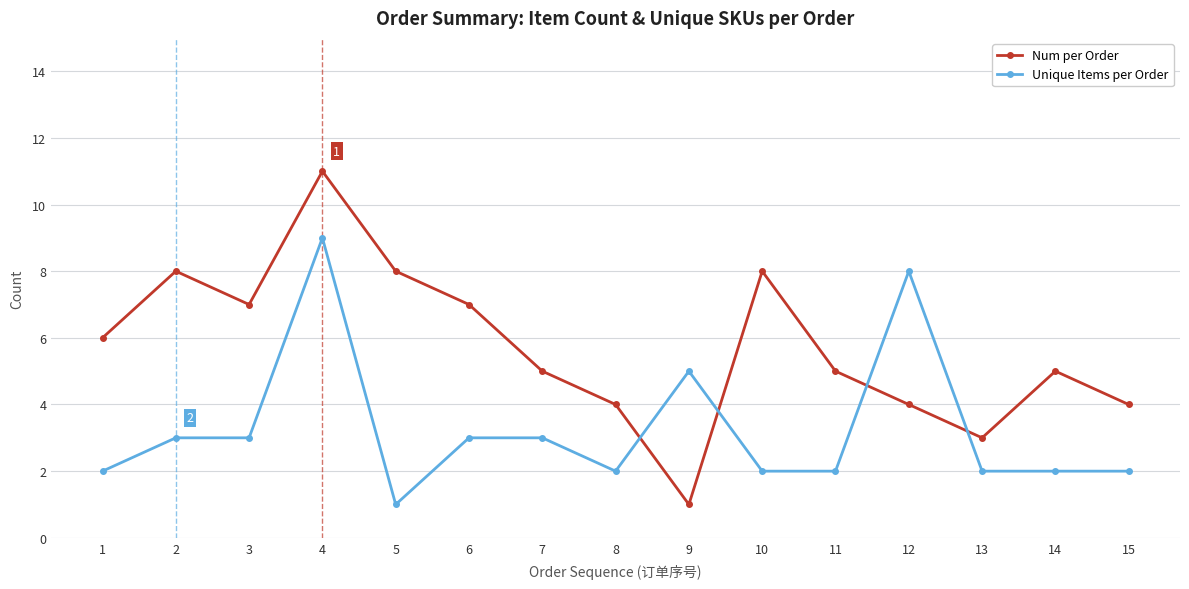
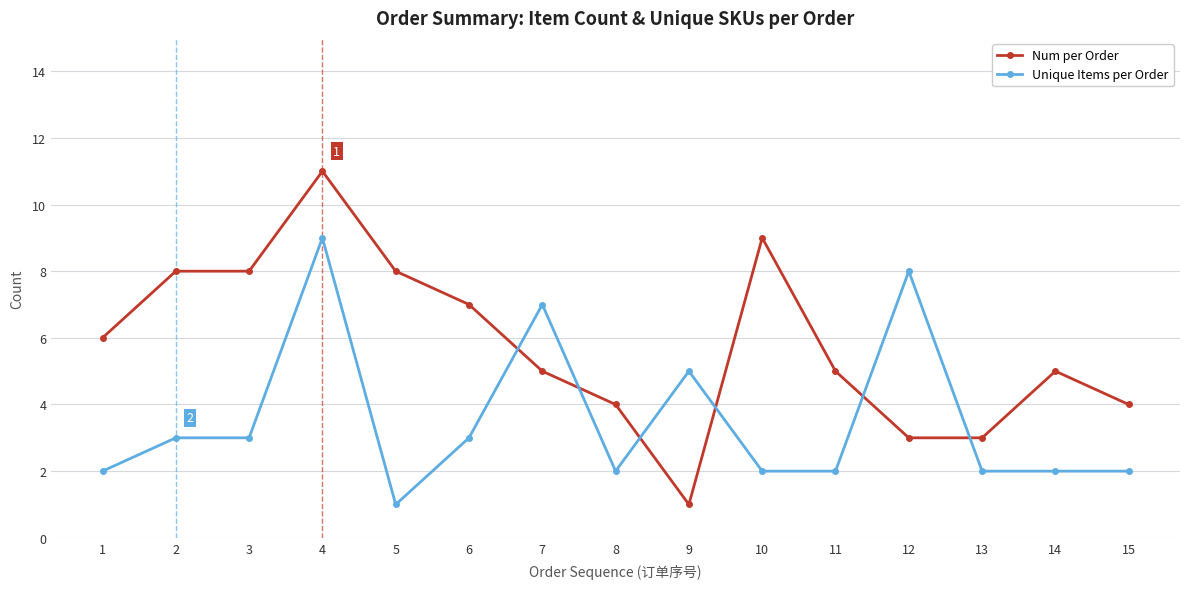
Num per Order, 3: 7 -> 8
Unique Items per Order, 7: 3 -> 7
Num per Order, 10: 8 -> 9
Num per Order, 12: 4 -> 3
